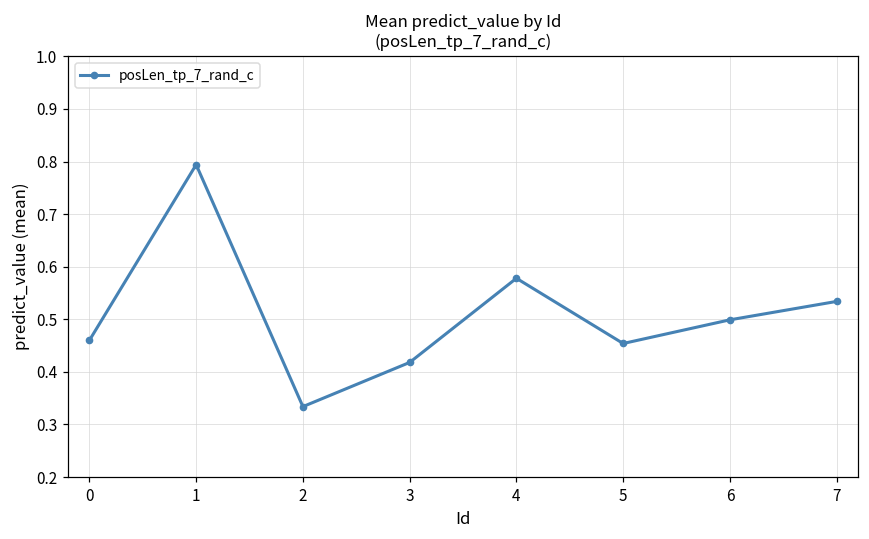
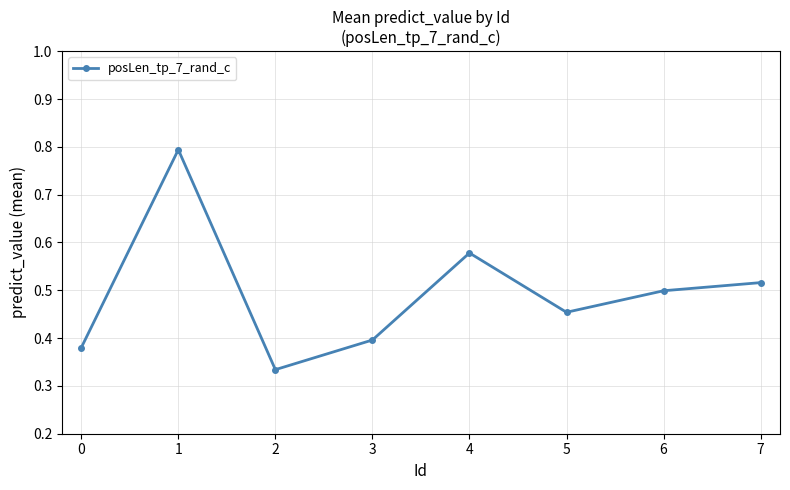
0: 0.46 -> 0.38
3: 0.42 -> 0.40
7: 0.53 -> 0.52
